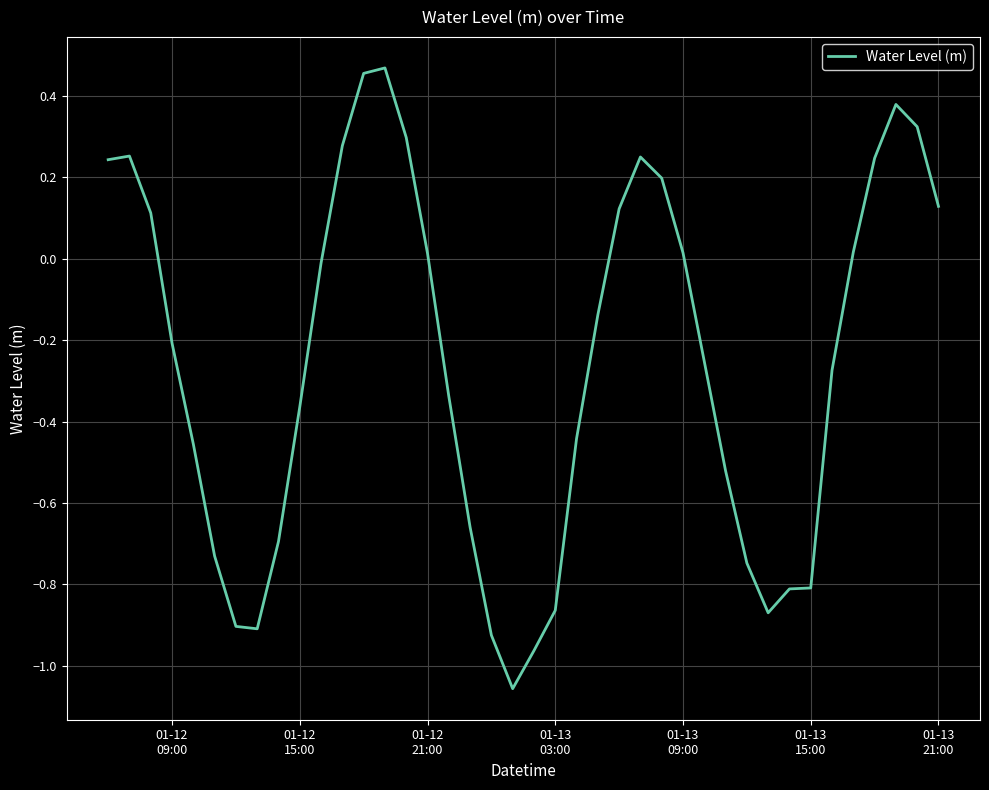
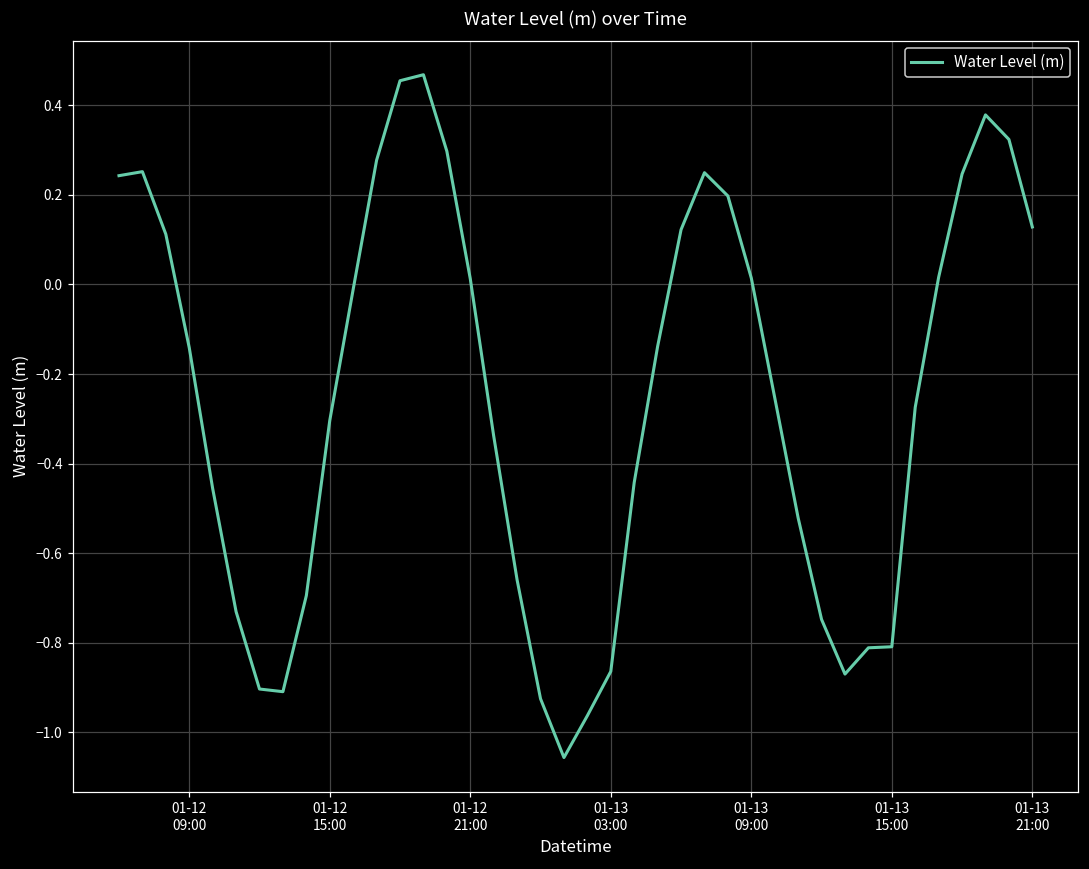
01-12 09:00: -0.21 -> -0.14
01-12 15:00: -0.36 -> -0.30
